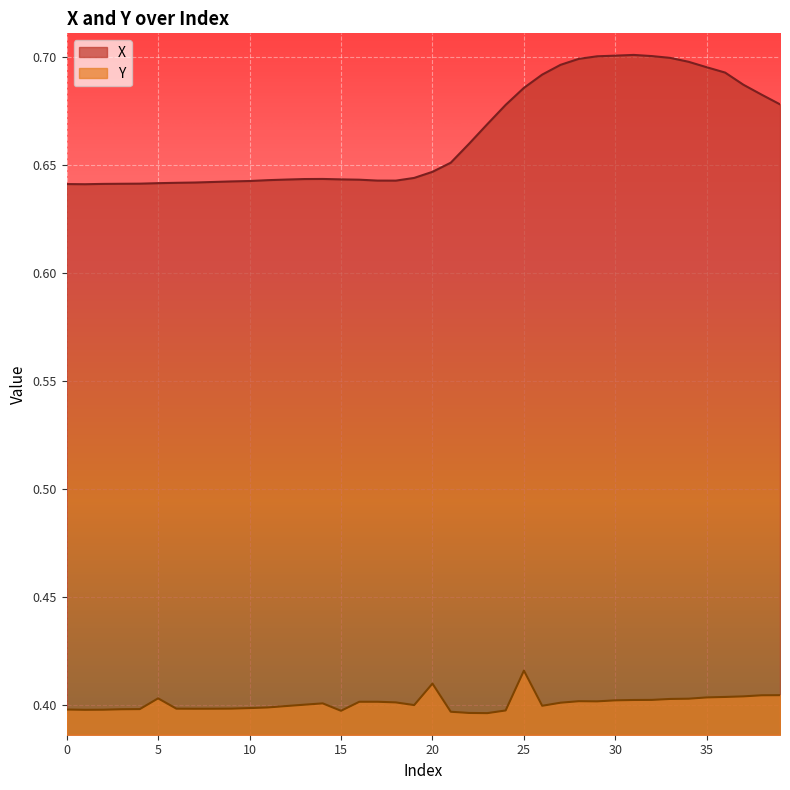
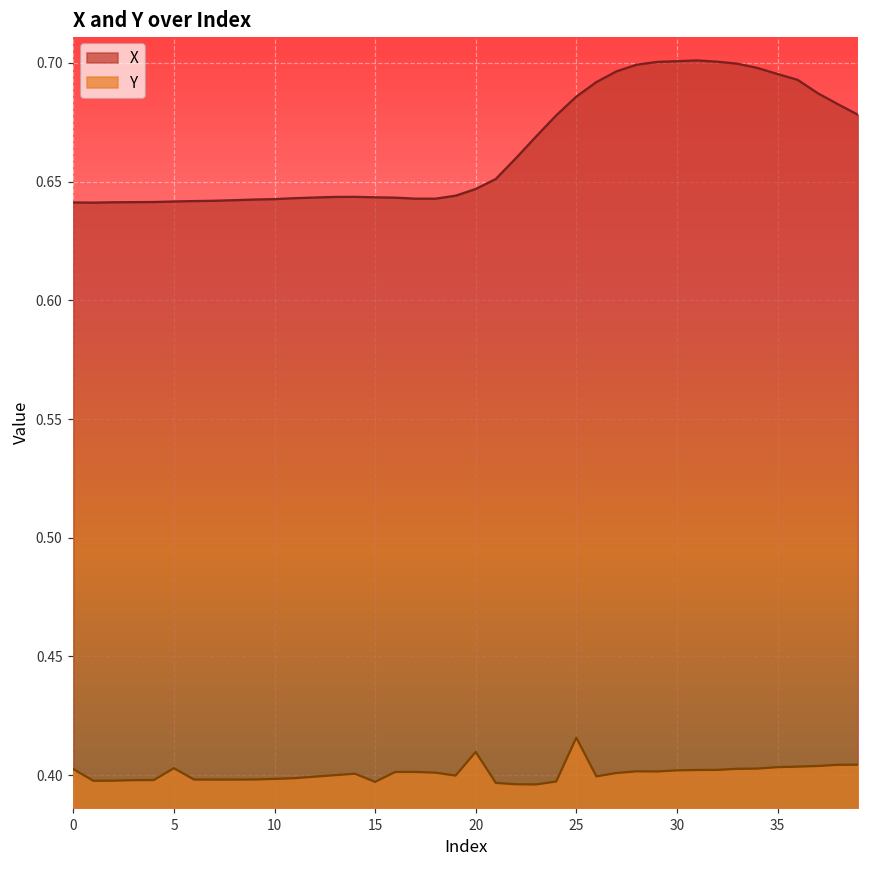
Y, 0: 0.398 -> 0.403
